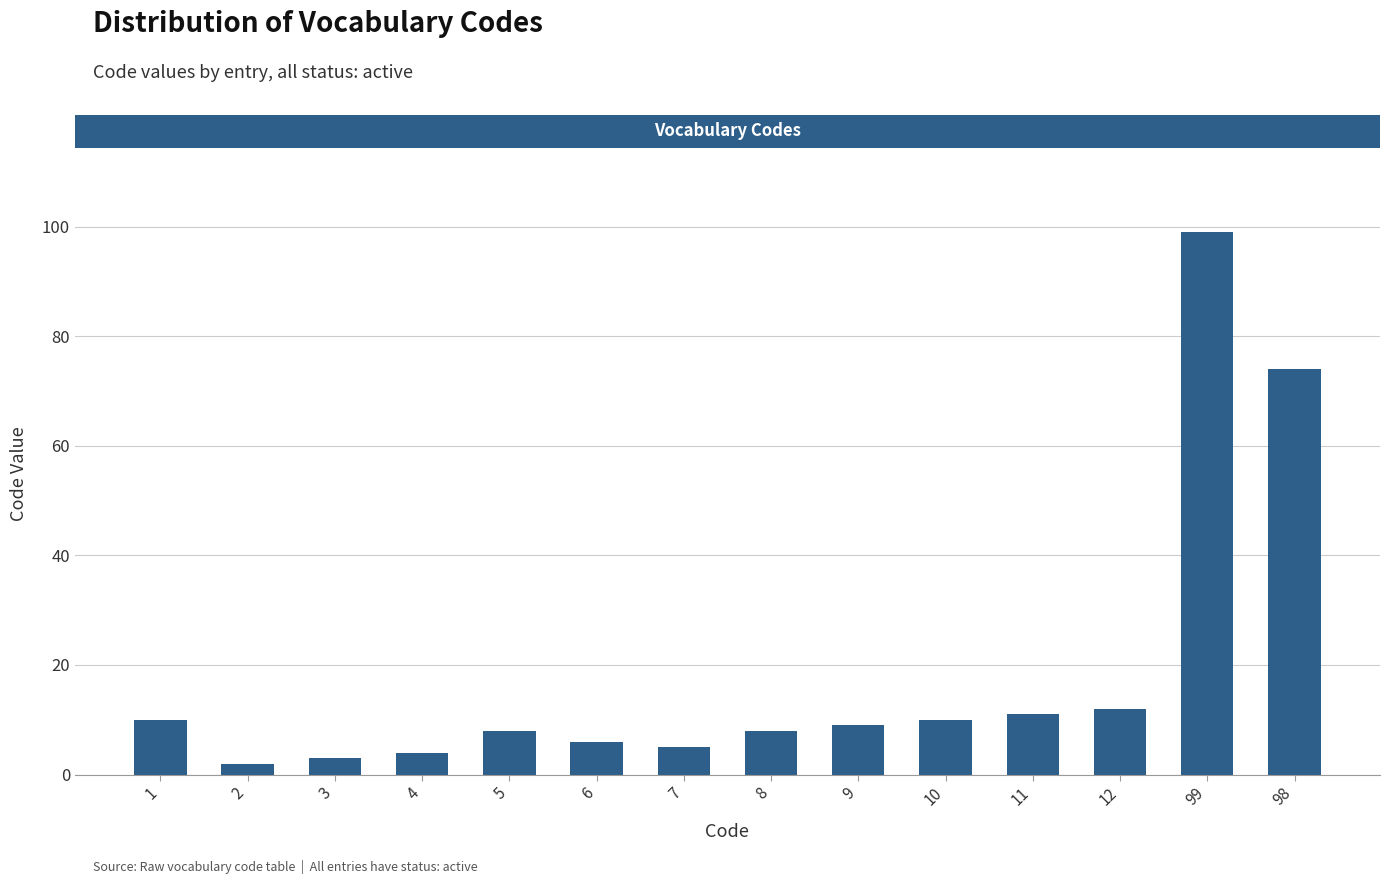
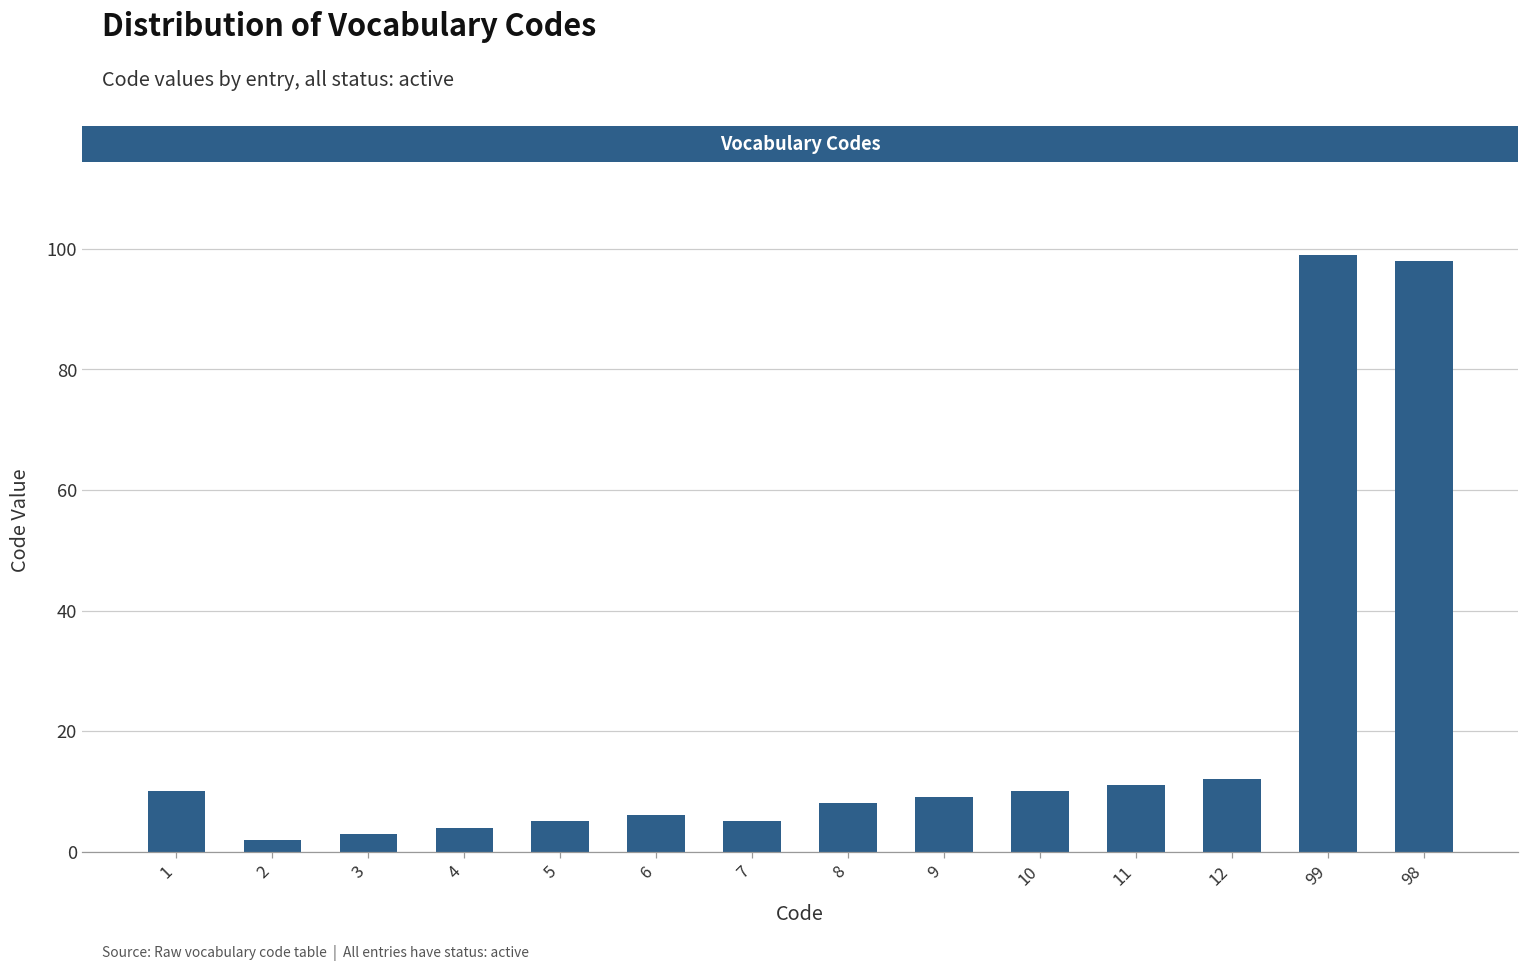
5: 8 -> 5
98: 74 -> 98
